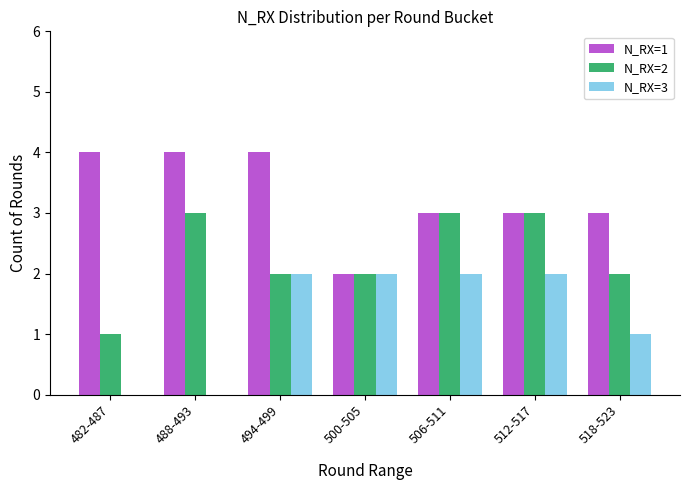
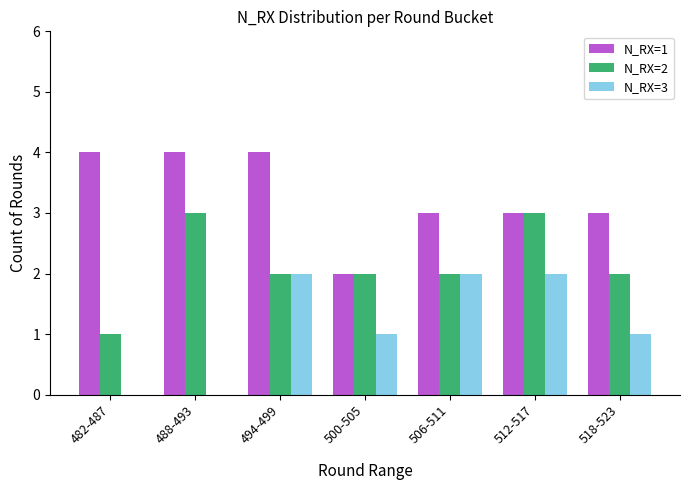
N_RX=3, 500-505: 2 -> 1
N_RX=2, 506-511: 3 -> 2
